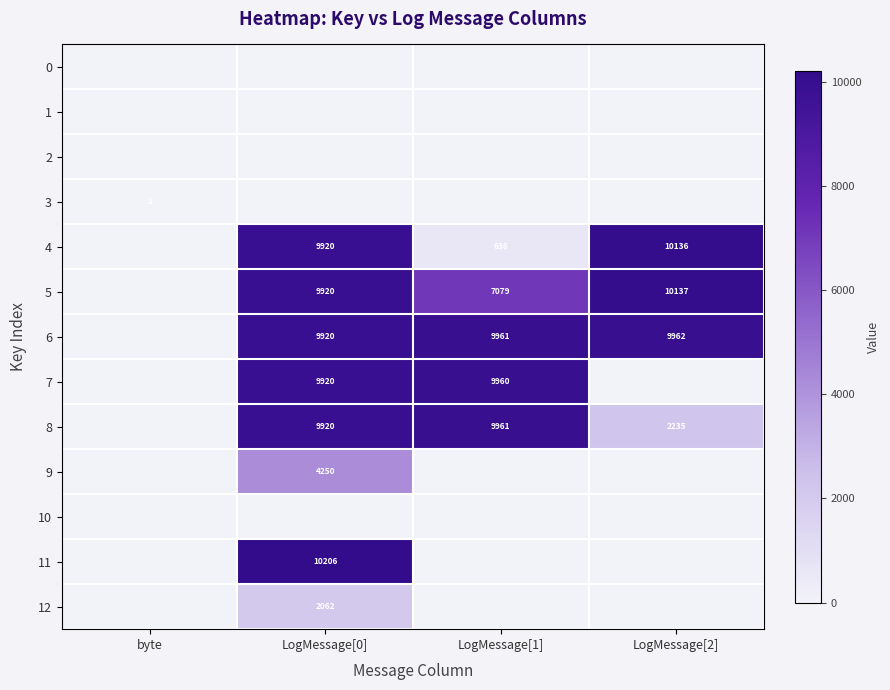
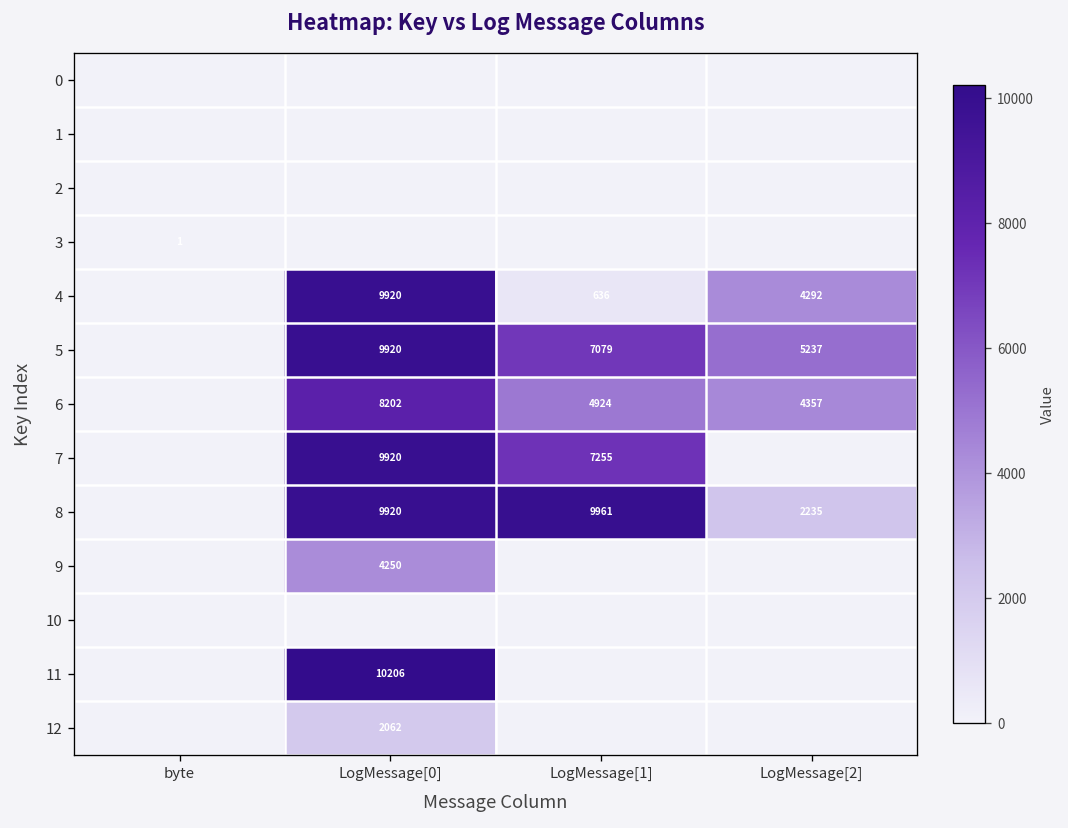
4, LogMessage[2]: 10136 -> 4292
5, LogMessage[2]: 10137 -> 5237
6, LogMessage[0]: 9920 -> 8202
6, LogMessage[1]: 9961 -> 4924
6, LogMessage[2]: 9962 -> 4357
7, LogMessage[1]: 9960 -> 7255
